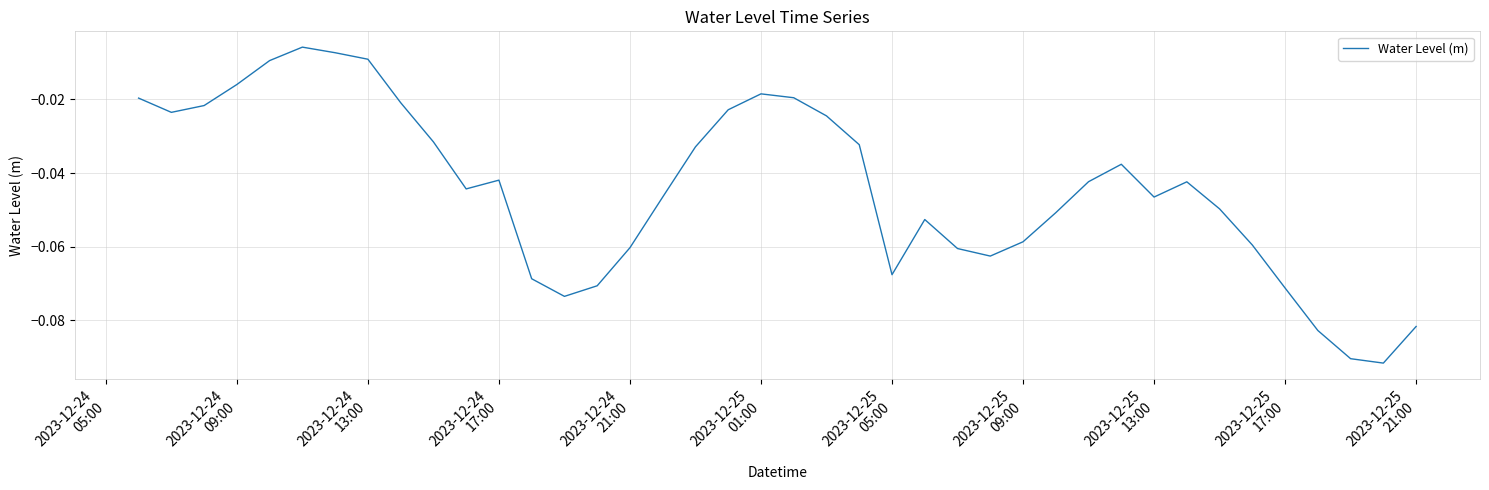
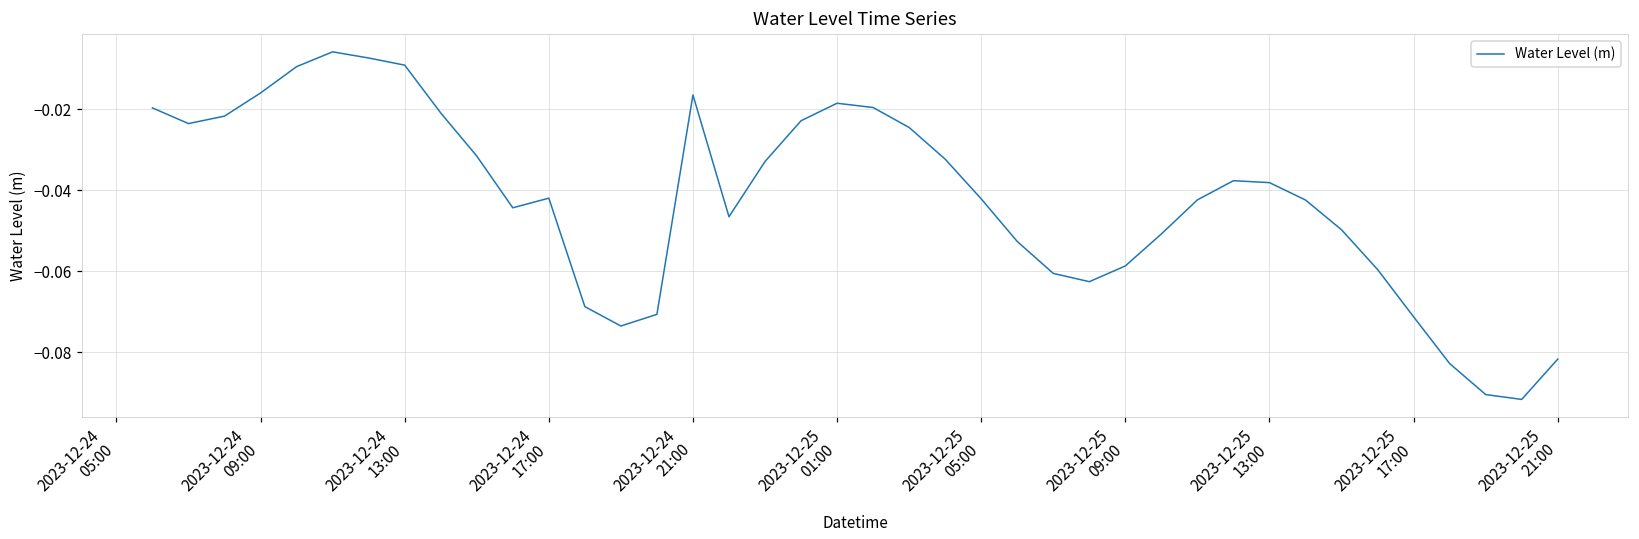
2023-12-24 21:00: -0.060 -> -0.016
2023-12-25 05:00: -0.068 -> -0.042
2023-12-25 13:00: -0.047 -> -0.038
